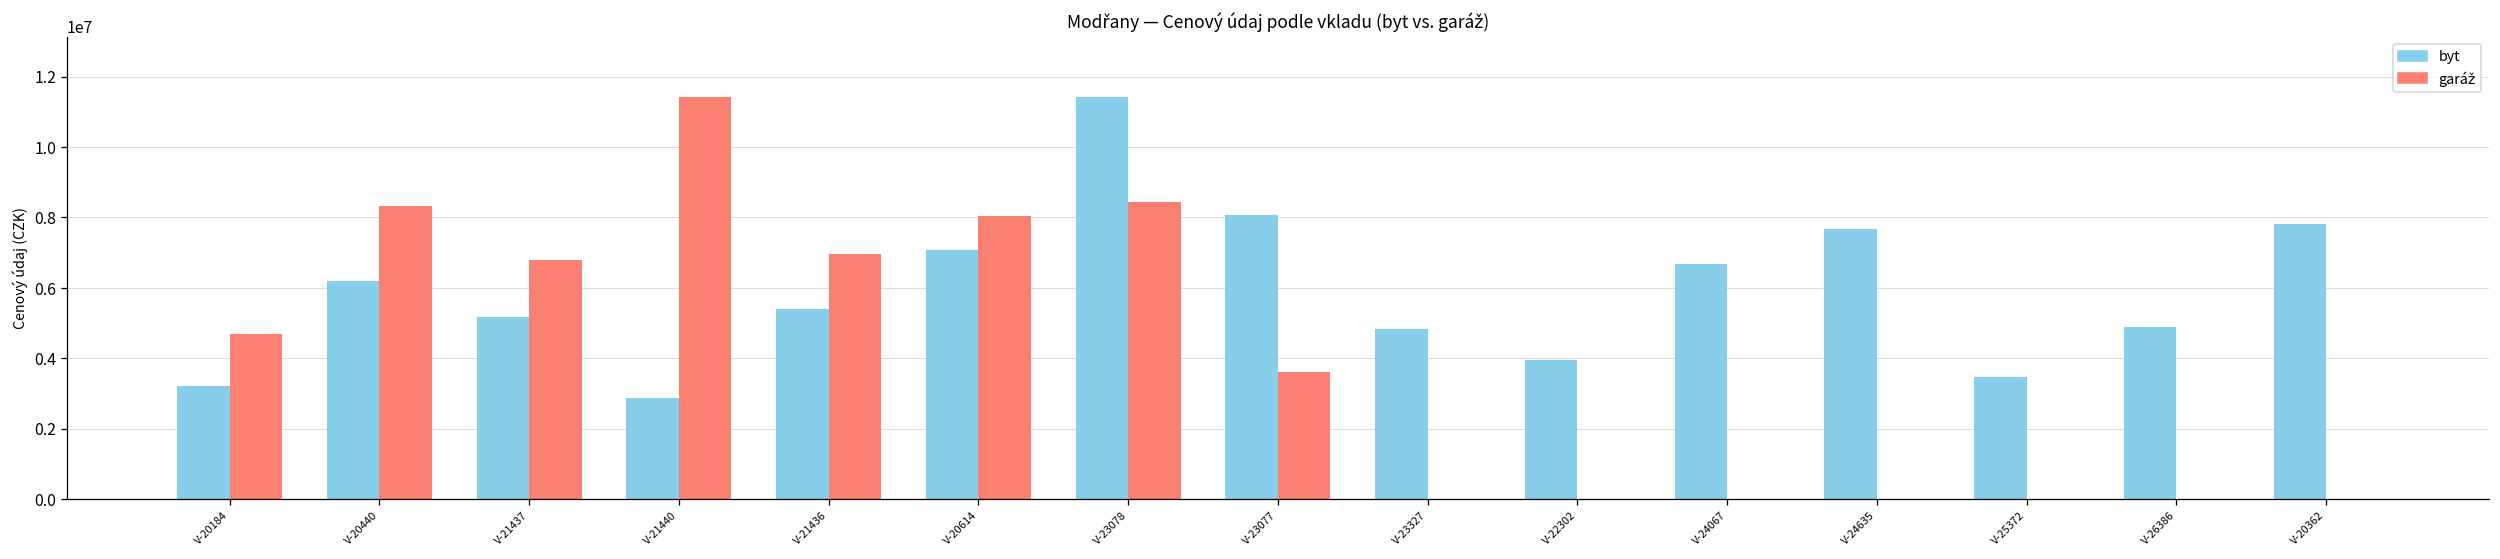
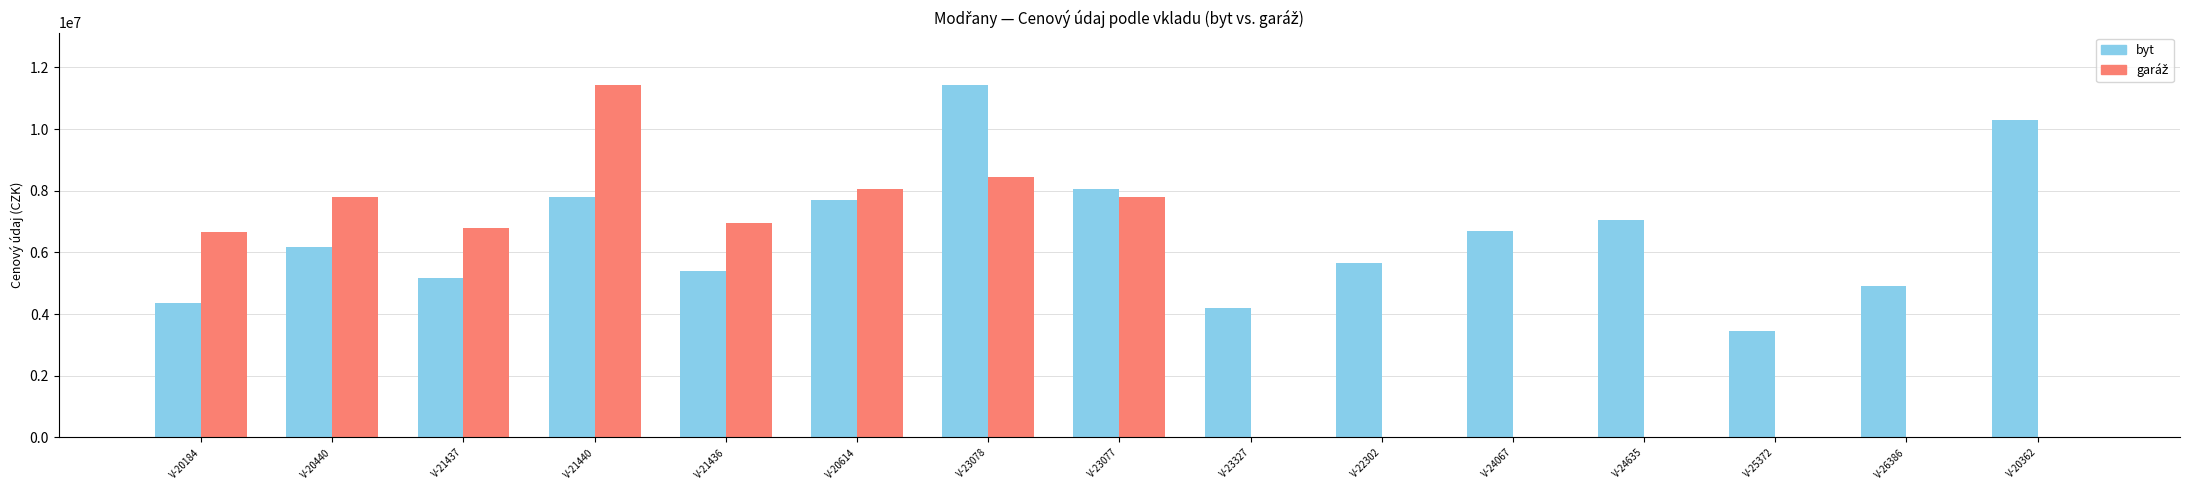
byt, V-20184: 3200000 -> 4400000
garáž, V-20184: 4700000 -> 6700000
garáž, V-20440: 8300000 -> 7800000
byt, V-21440: 2900000 -> 7800000
byt, V-20614: 7100000 -> 7700000
garáž, V-23077: 3600000 -> 7800000
byt, V-23327: 4800000 -> 4200000
byt, V-22302: 4000000 -> 5700000
byt, V-24635: 7700000 -> 7100000
byt, V-20362: 7800000 -> 10300000
